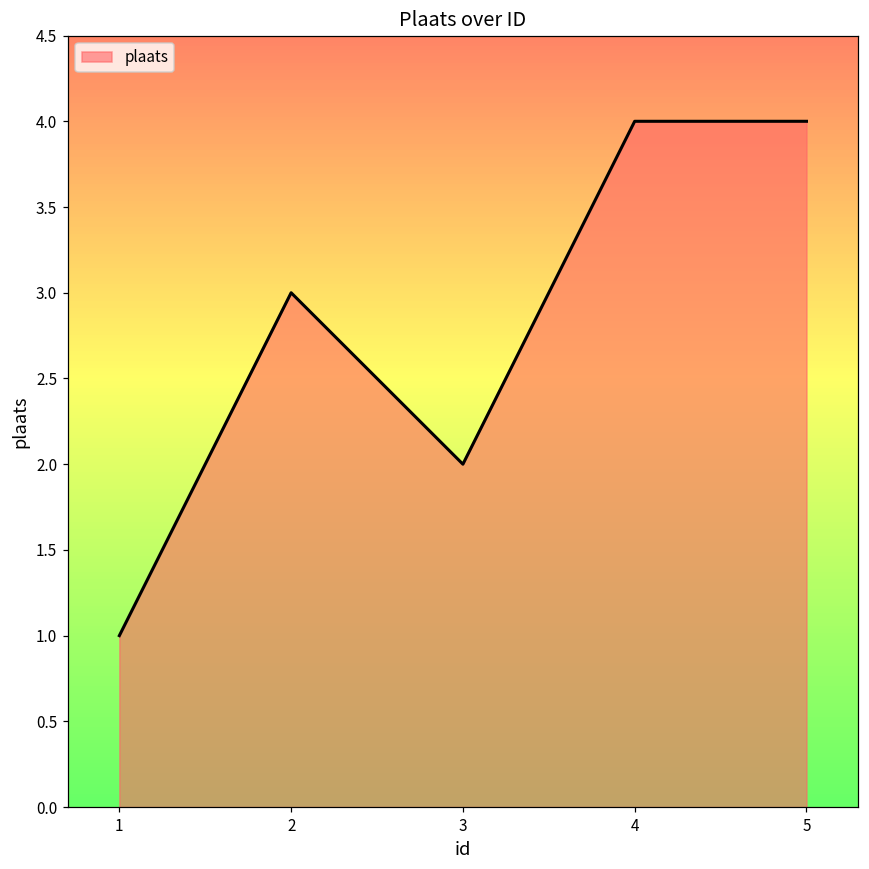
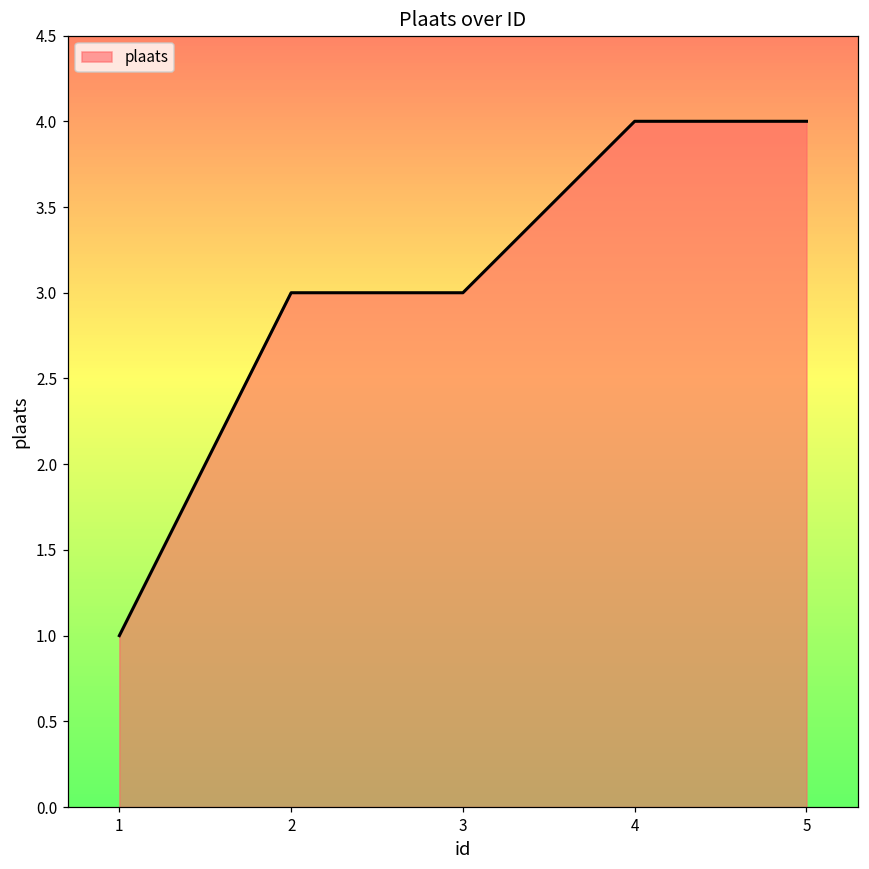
3: 2 -> 3
